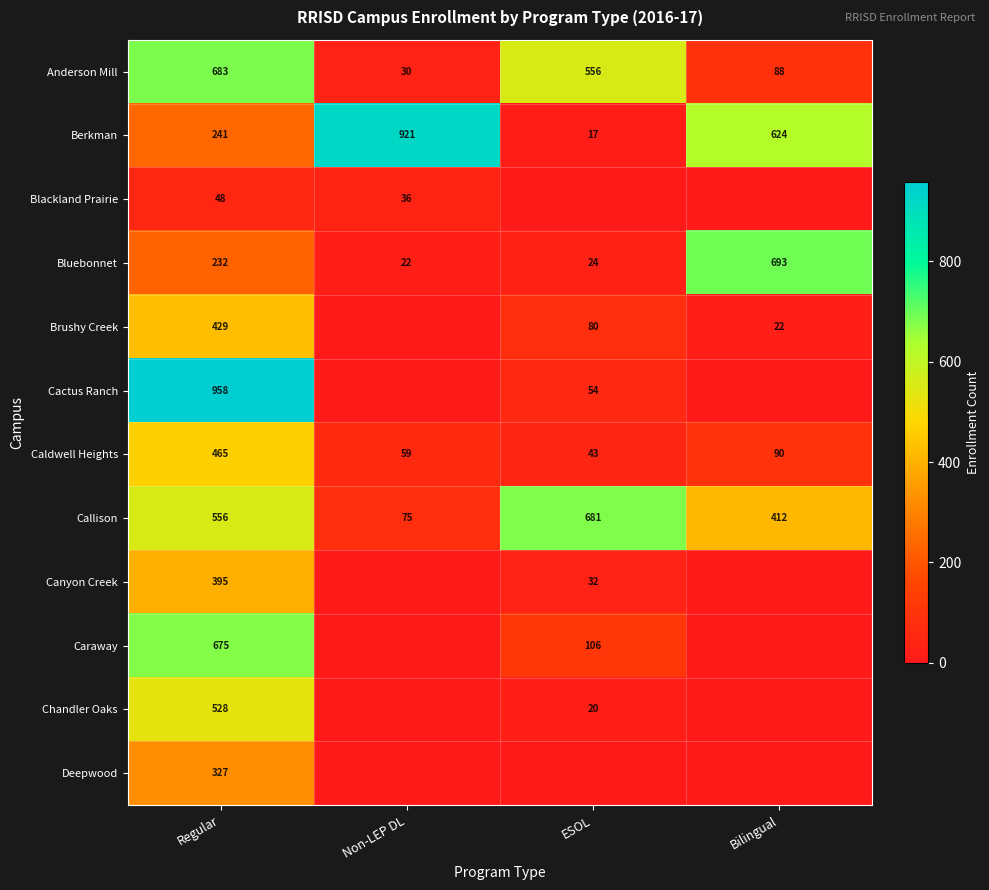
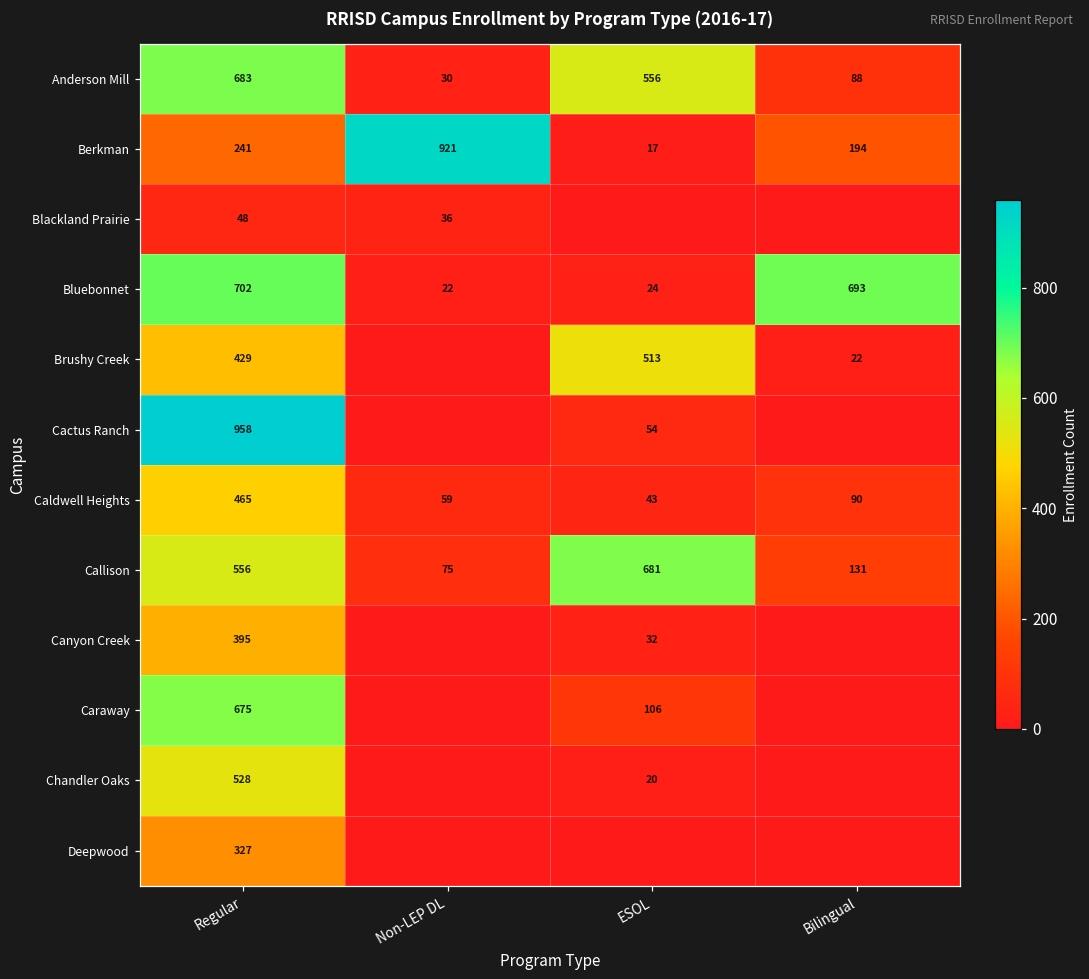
Berkman, Bilingual: 624 -> 194
Bluebonnet, Regular: 232 -> 702
Brushy Creek, ESOL: 80 -> 513
Callison, Bilingual: 412 -> 131
